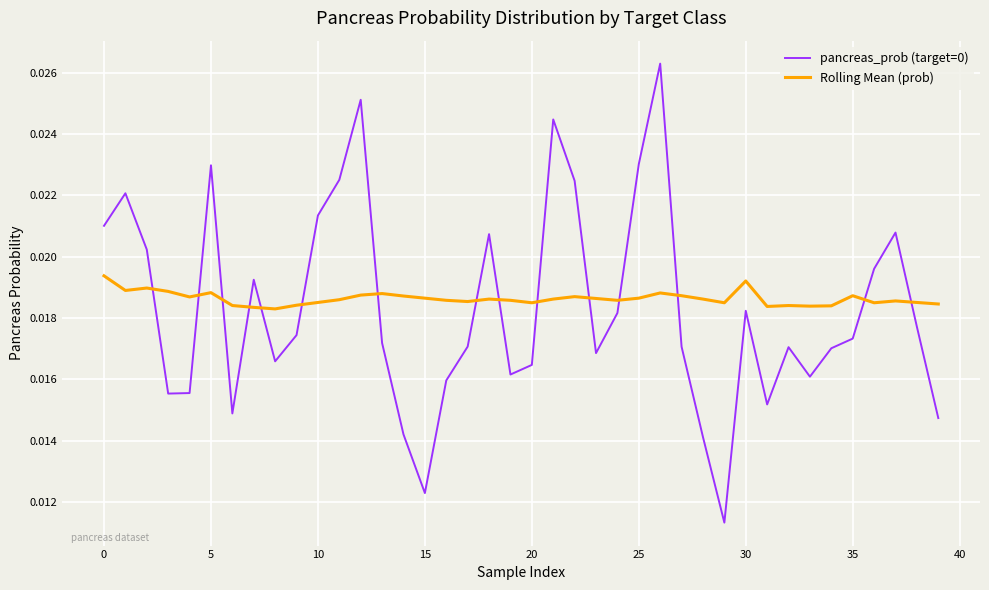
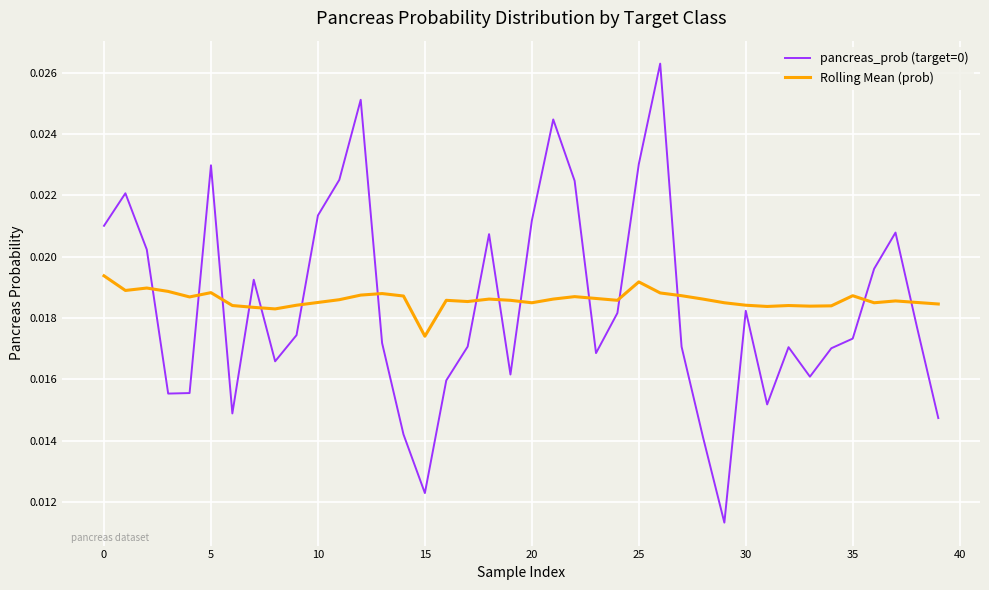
Rolling Mean (prob), 15: 0.0187 -> 0.0174
pancreas_prob (target=0), 20: 0.0165 -> 0.0212
Rolling Mean (prob), 25: 0.0187 -> 0.0192
Rolling Mean (prob), 30: 0.0192 -> 0.0184
